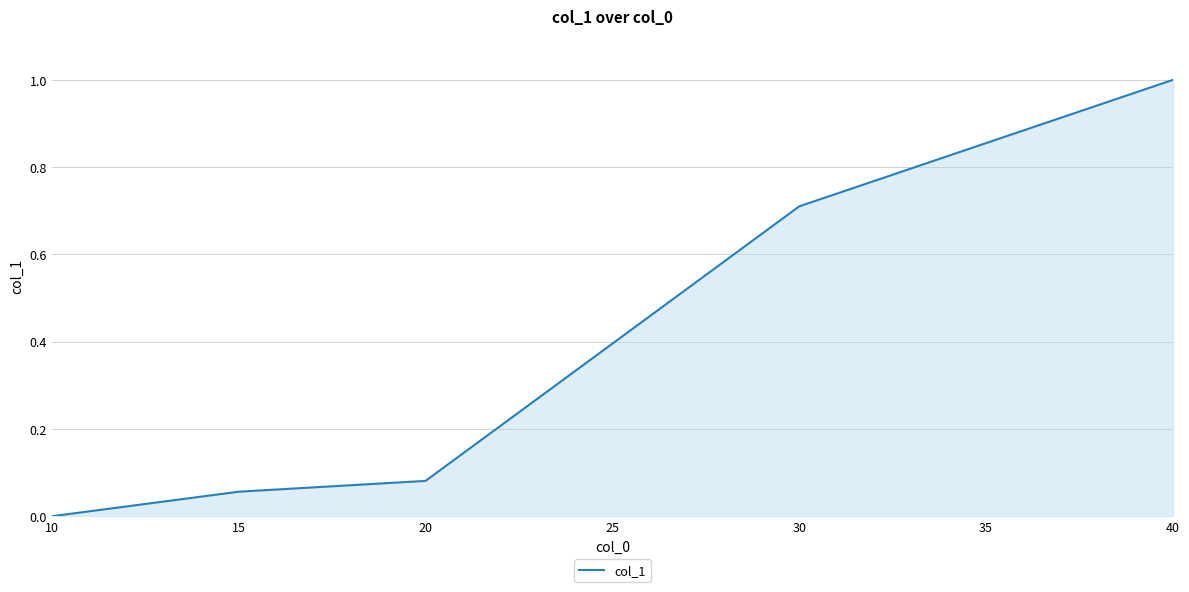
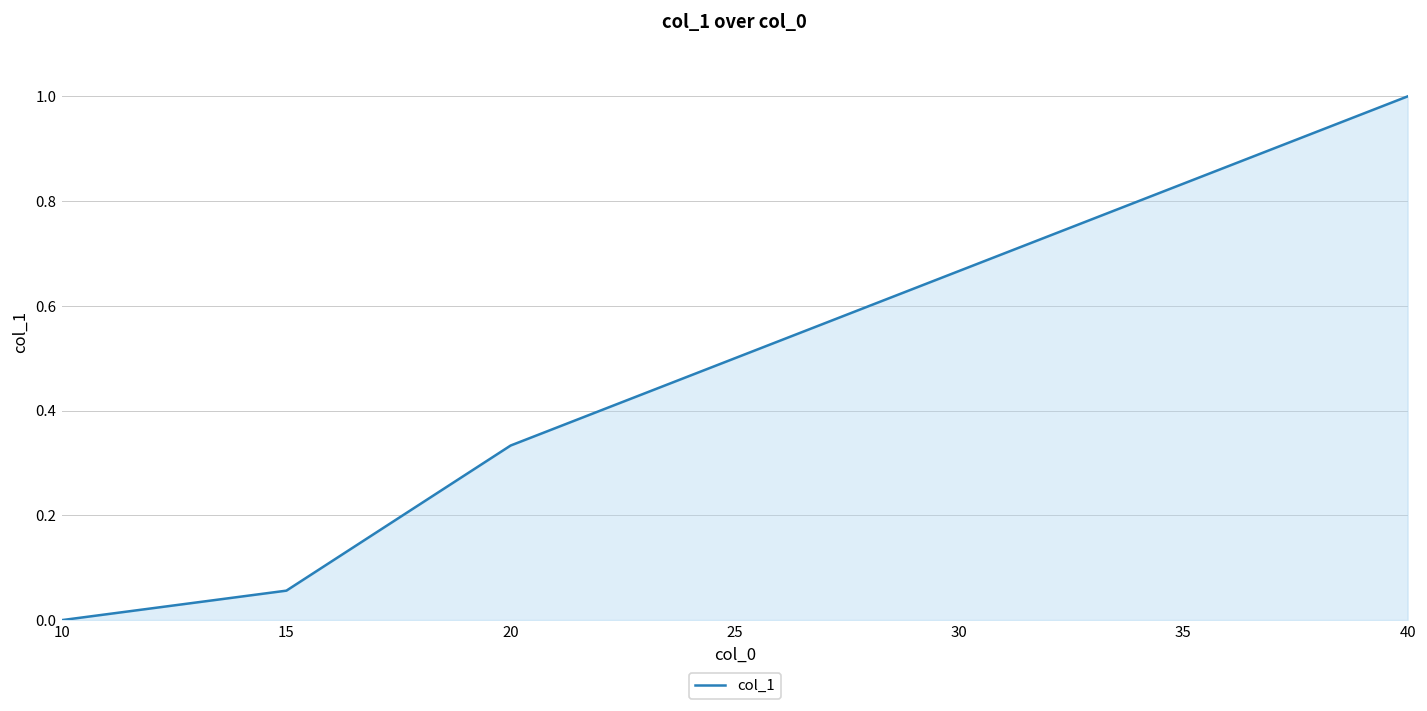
20: 0.08 -> 0.33
30: 0.71 -> 0.67
